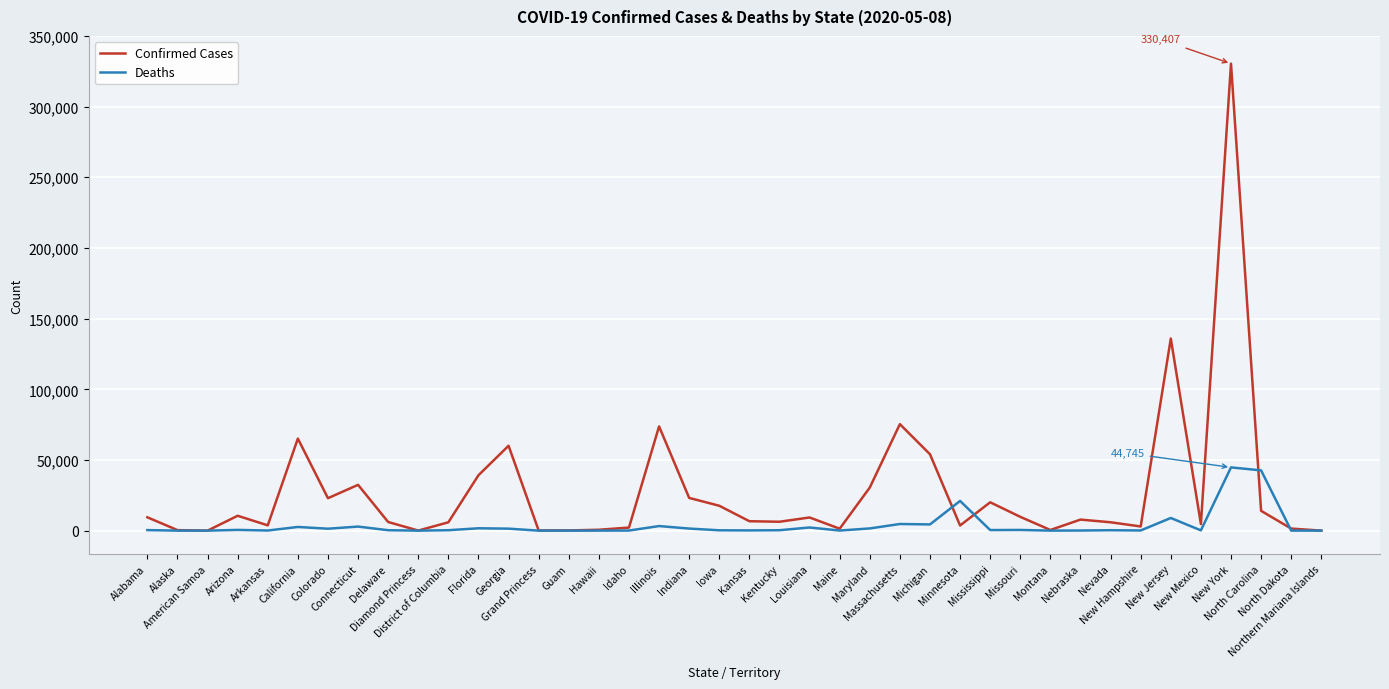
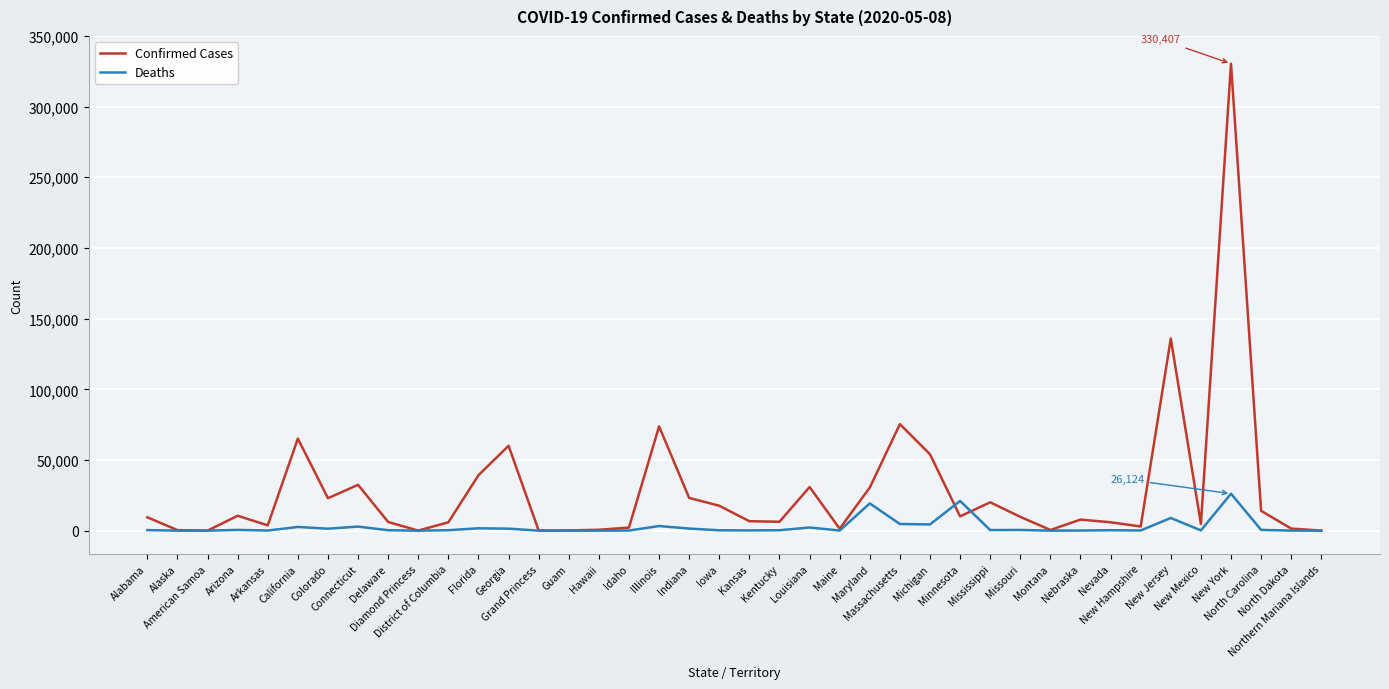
Confirmed Cases, Louisiana: 9,000 -> 31,000
Deaths, Maryland: 2,000 -> 19,000
Confirmed Cases, Minnesota: 4,000 -> 10,000
Deaths, New York: 44,745 -> 26,124
Deaths, North Carolina: 43,000 -> 1,000
